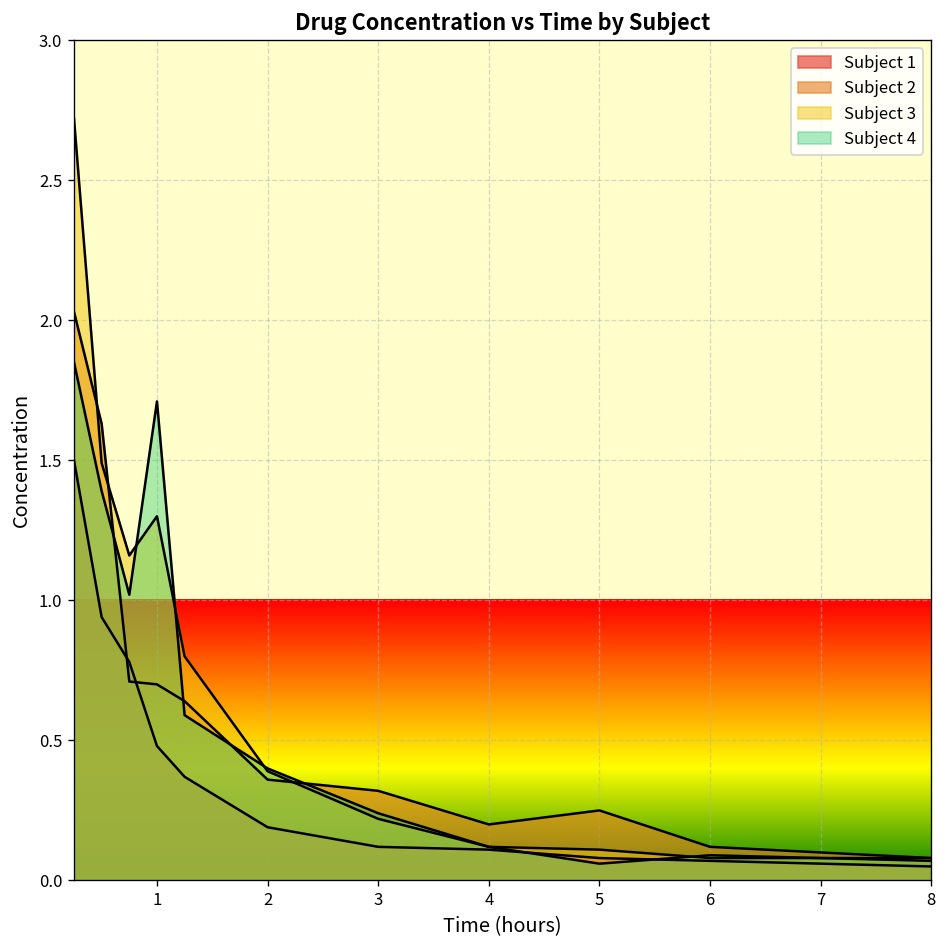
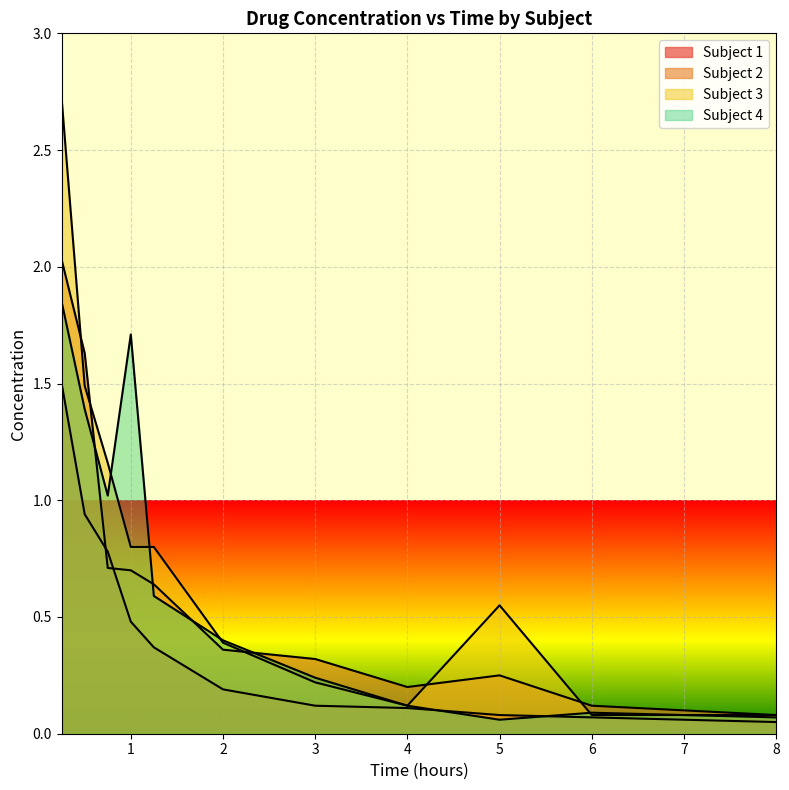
Subject 3, 1: 1.3 -> 0.8
Subject 3, 5: 0.11 -> 0.55
